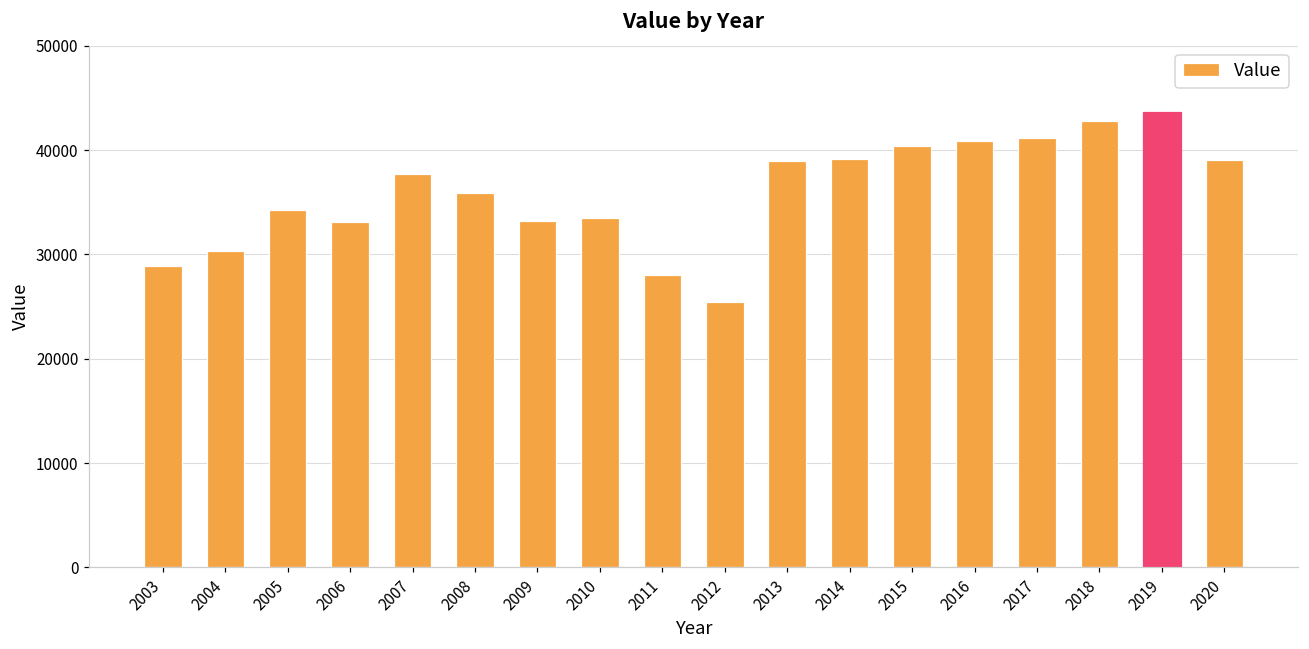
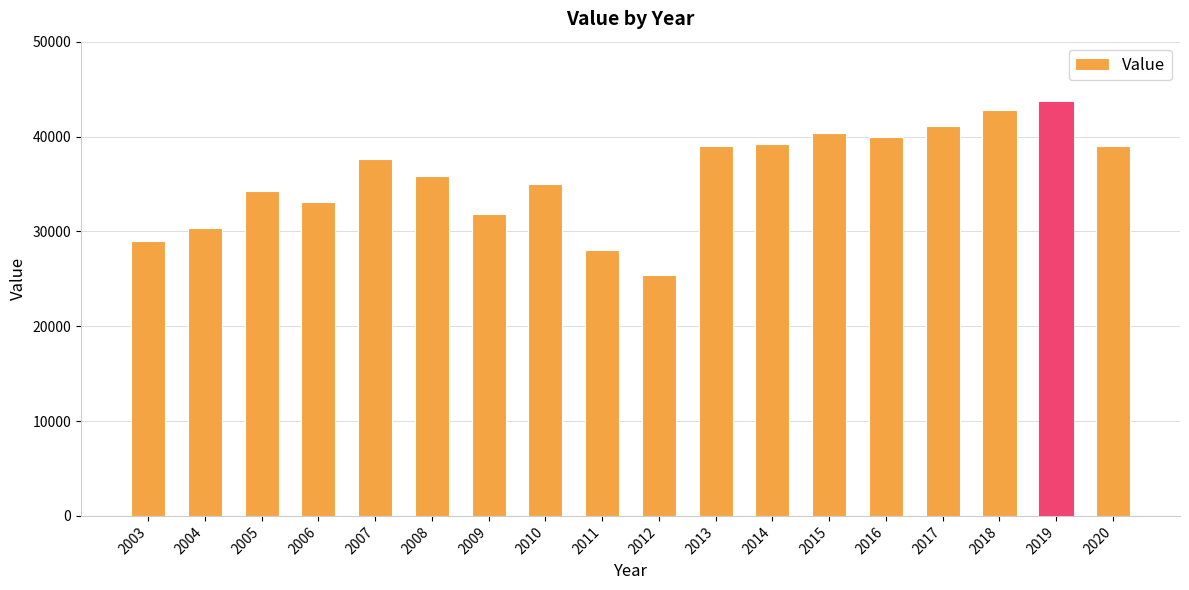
2009: 33000 -> 32000
2010: 34000 -> 35000
2016: 41000 -> 40000
